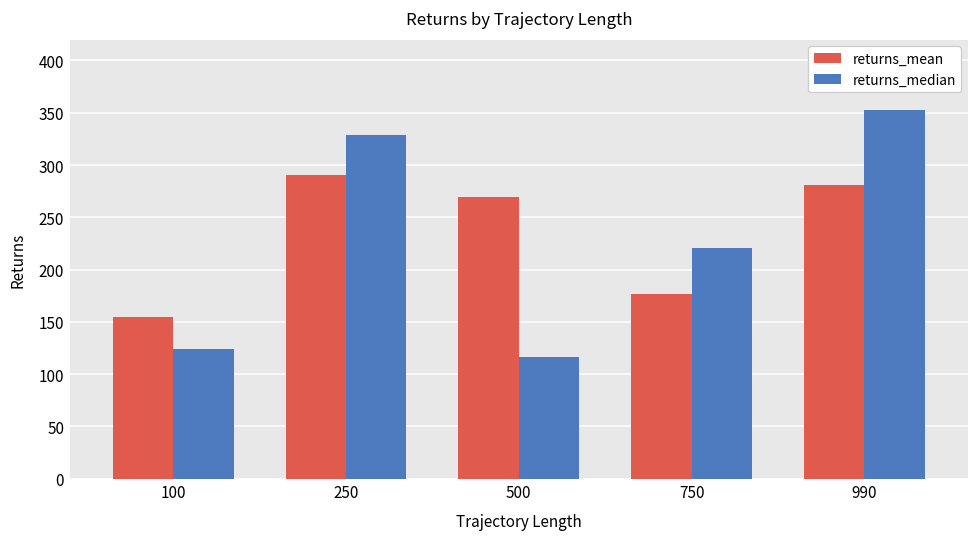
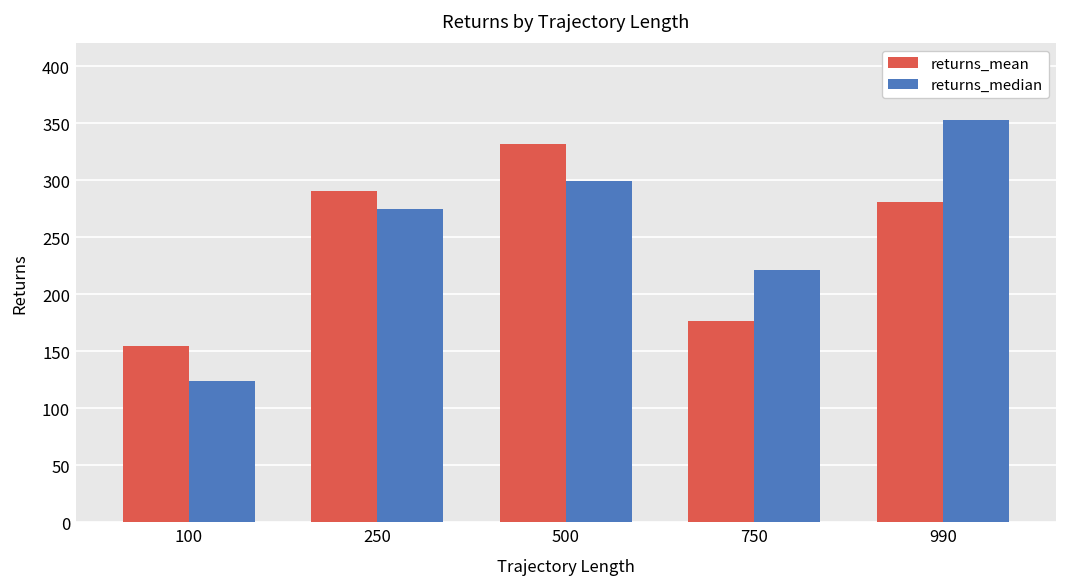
returns_median, 250: 330 -> 270
returns_mean, 500: 270 -> 330
returns_median, 500: 120 -> 300
